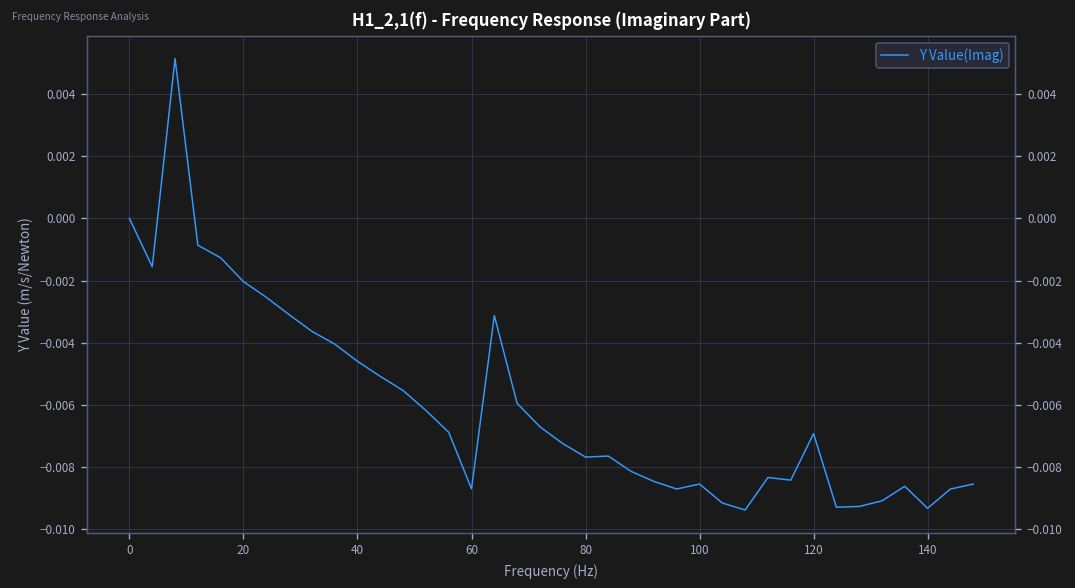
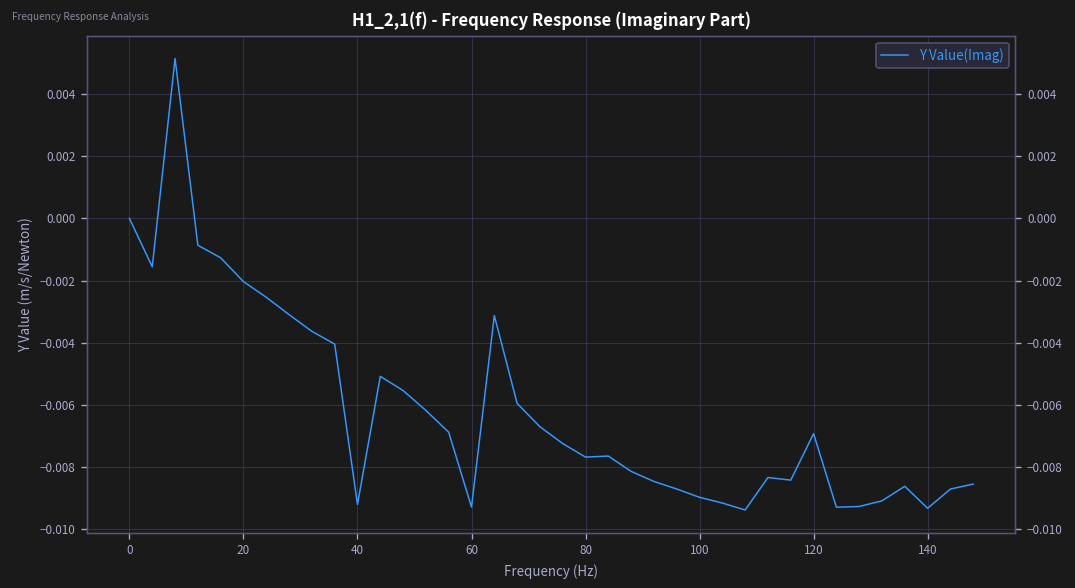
40: -0.0046 -> -0.0092
60: -0.0087 -> -0.0093
100: -0.0085 -> -0.0090
